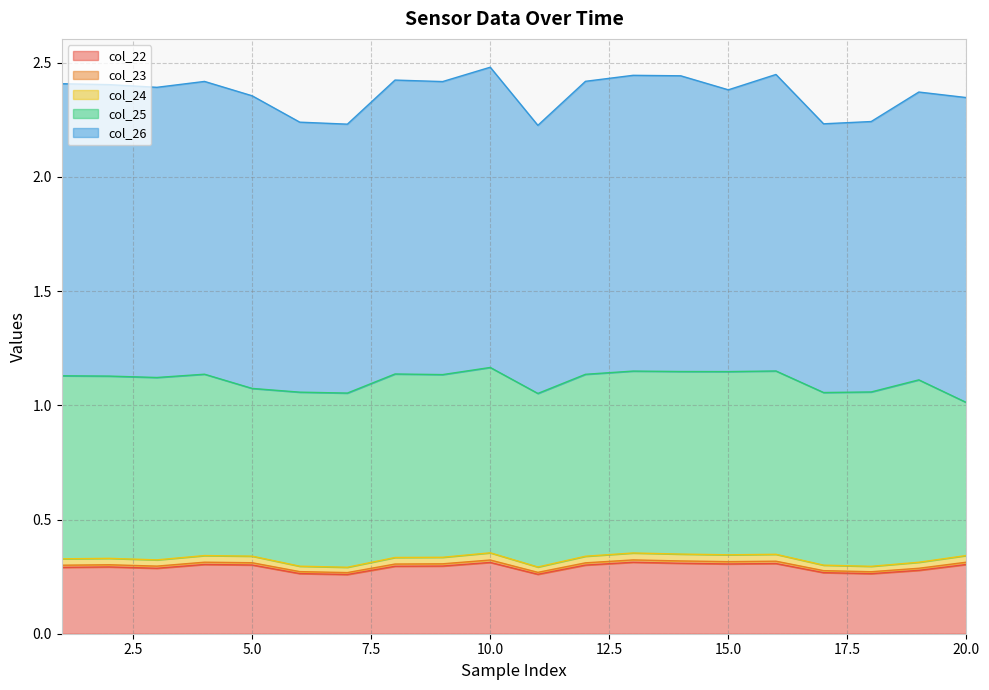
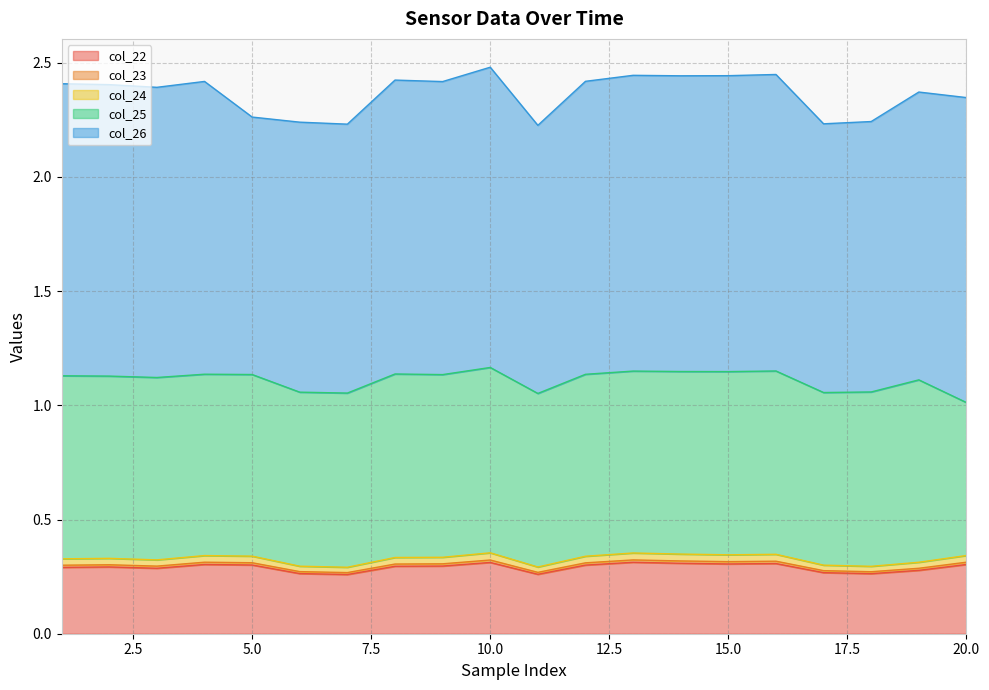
col_25, 5.0: 0.73 -> 0.80
col_26, 5.0: 1.28 -> 1.13
col_26, 15.0: 1.23 -> 1.30
